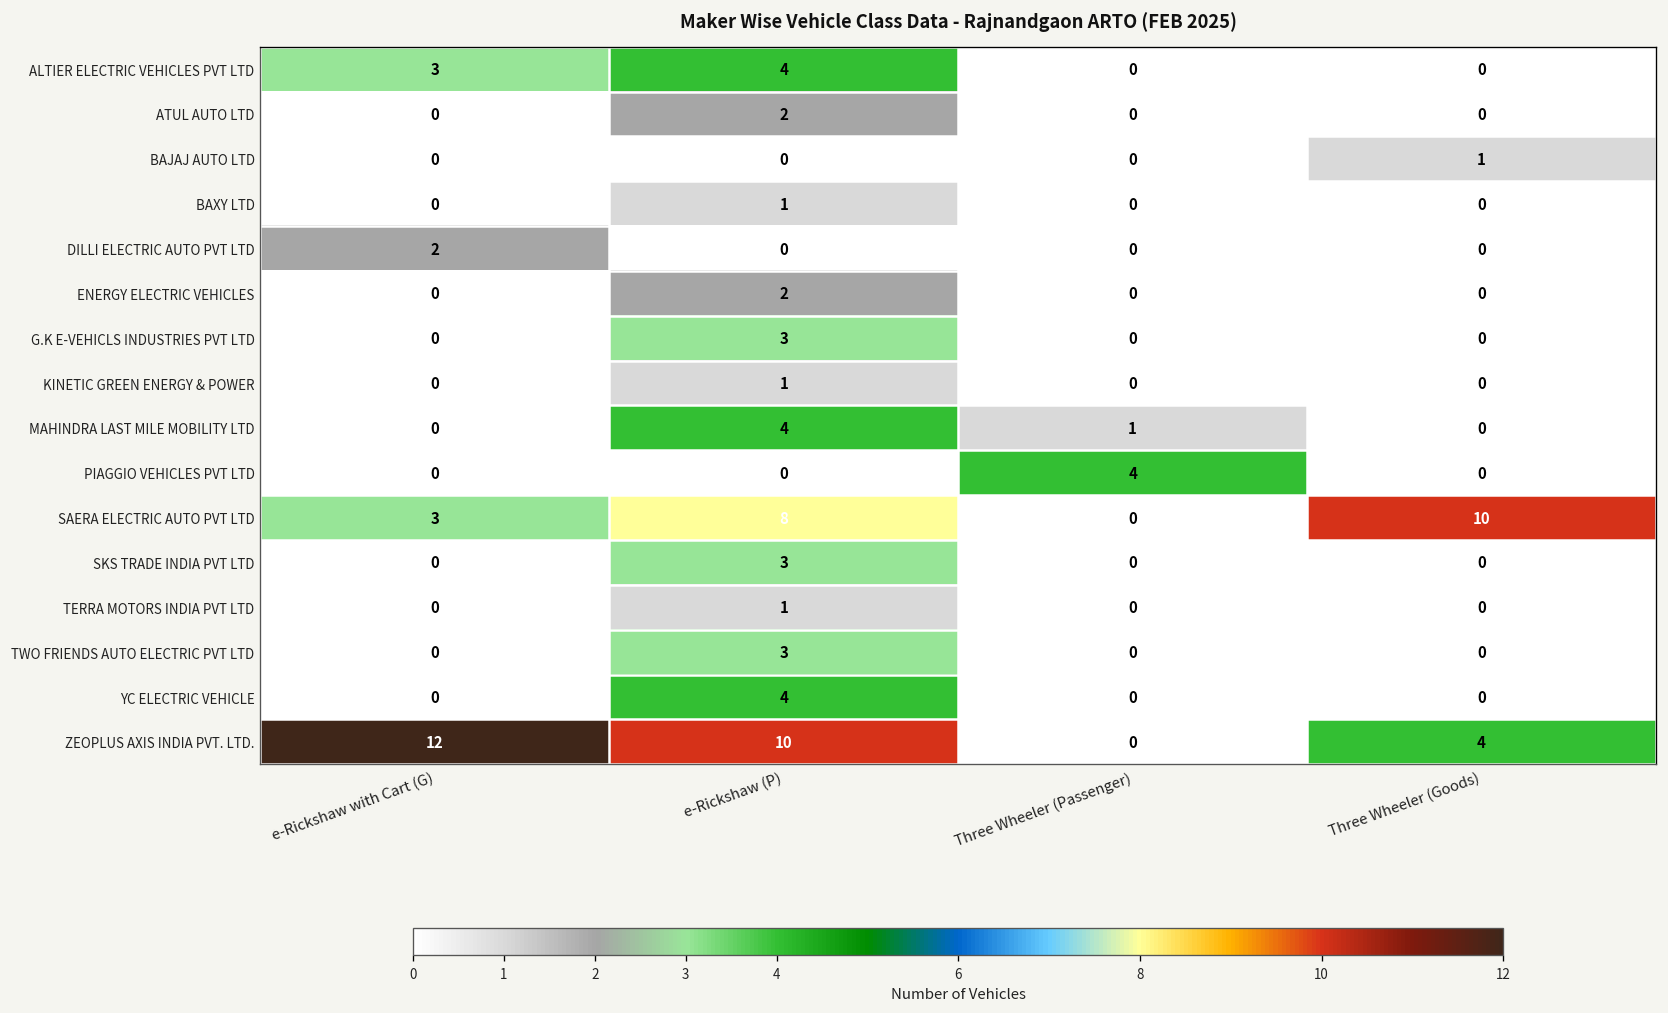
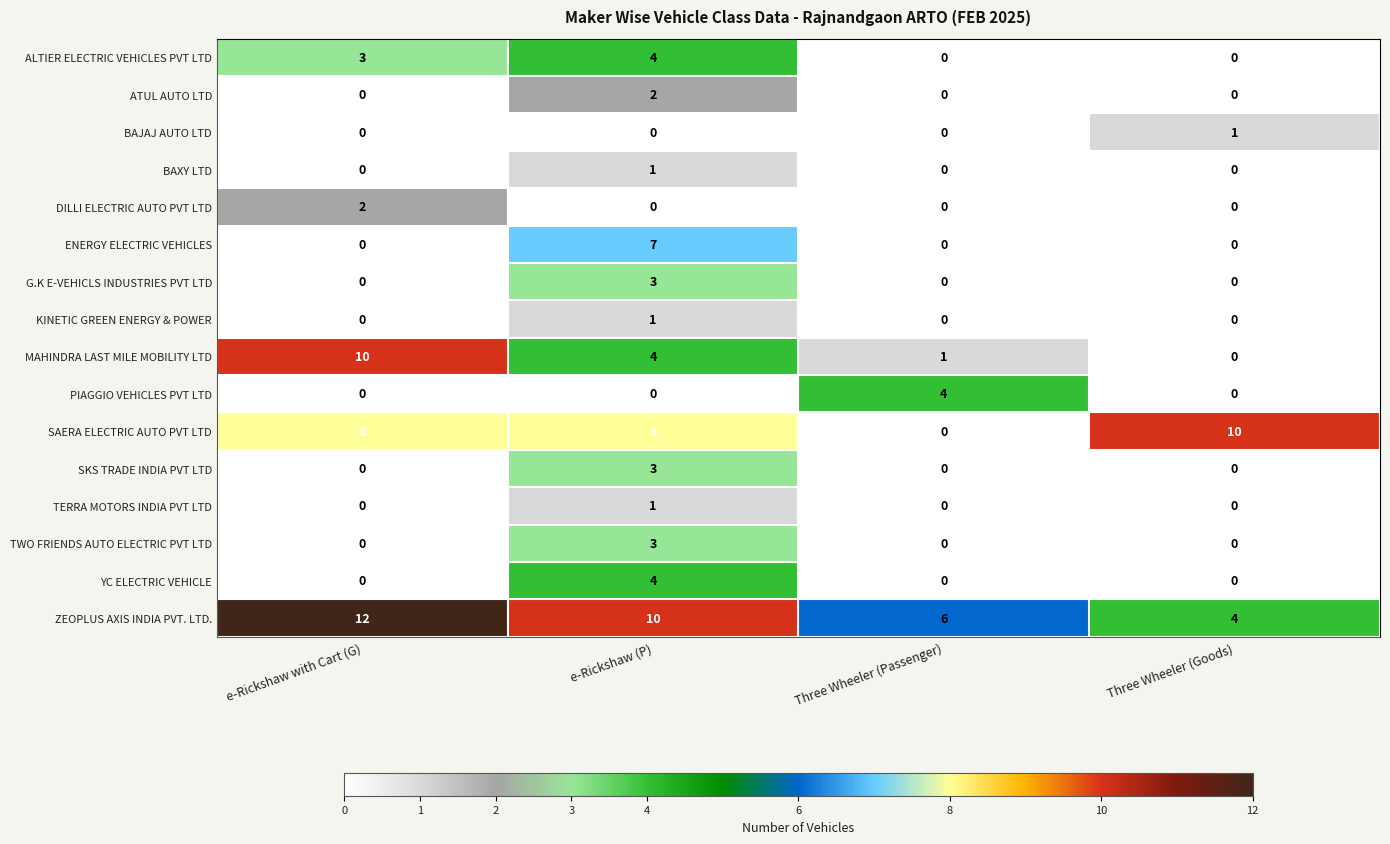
ENERGY ELECTRIC VEHICLES, e-Rickshaw (P): 2 -> 7
MAHINDRA LAST MILE MOBILITY LTD, e-Rickshaw with Cart (G): 0 -> 10
SAERA ELECTRIC AUTO PVT LTD, e-Rickshaw with Cart (G): 3 -> 8
ZEOPLUS AXIS INDIA PVT. LTD., Three Wheeler (Passenger): 0 -> 6
